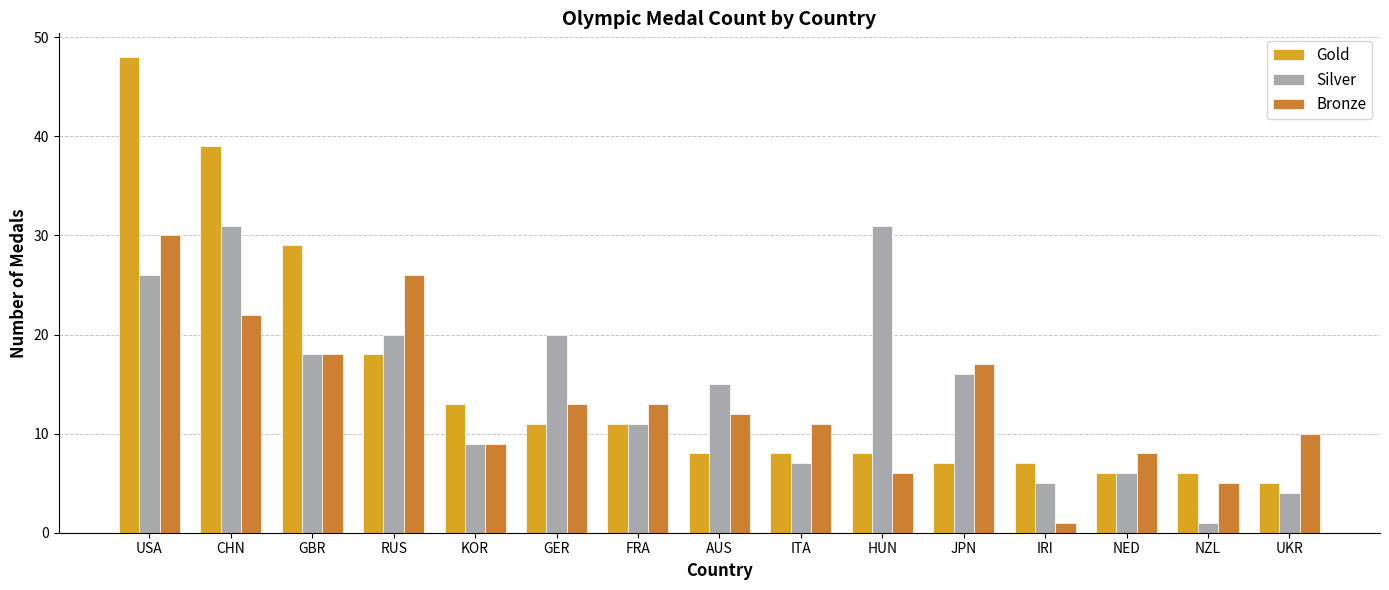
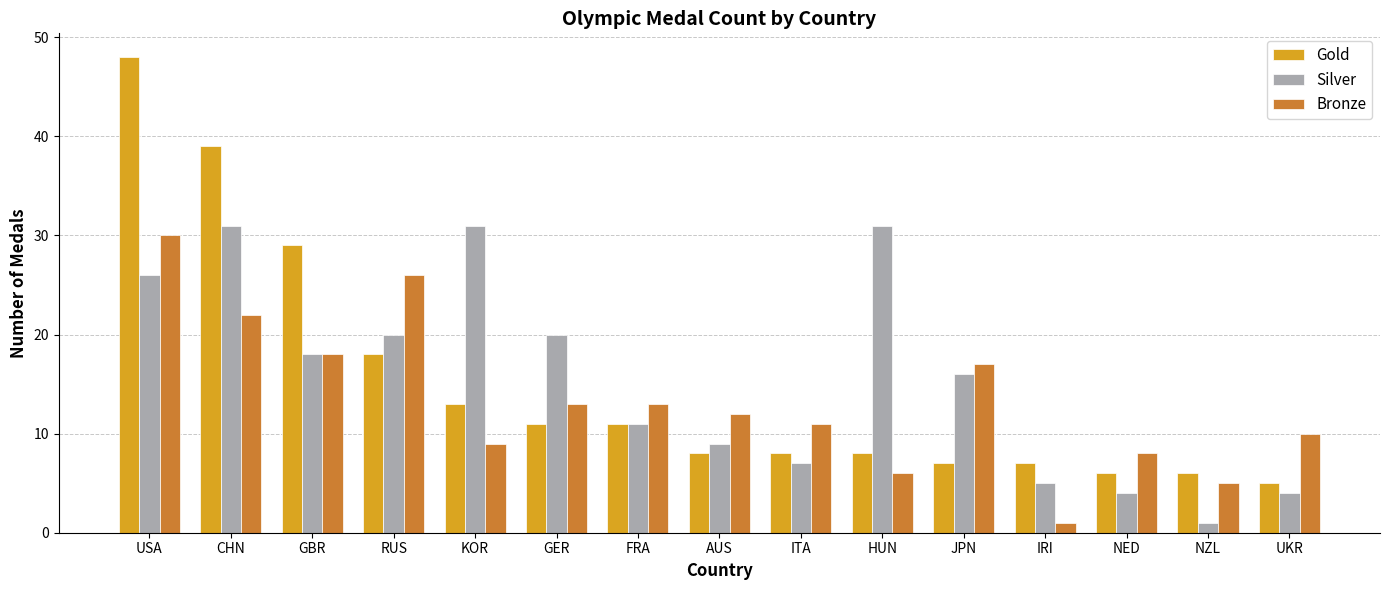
Silver, KOR: 9 -> 31
Silver, AUS: 15 -> 9
Silver, NED: 6 -> 4
